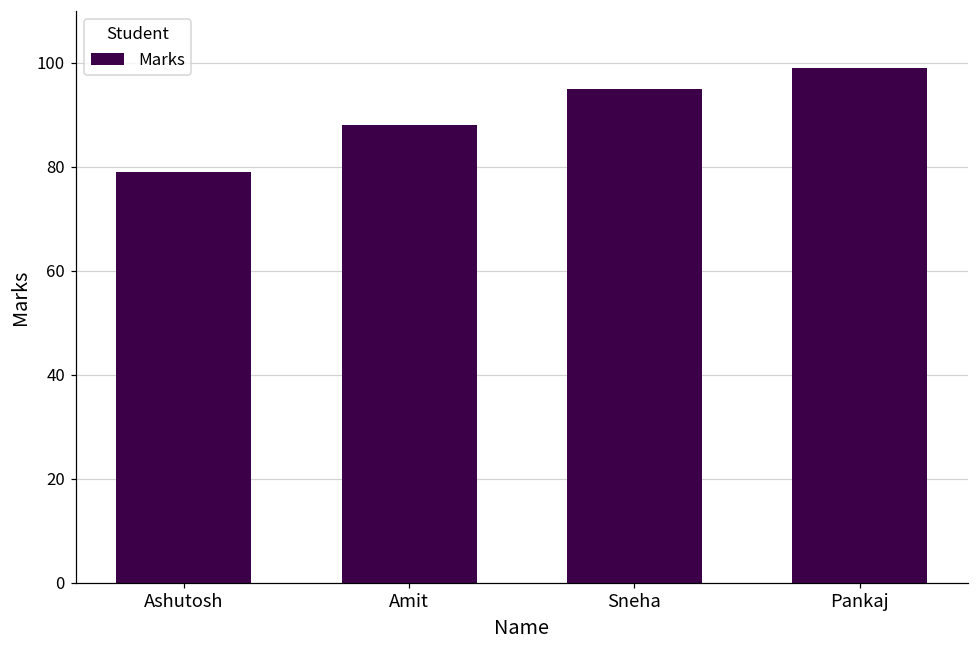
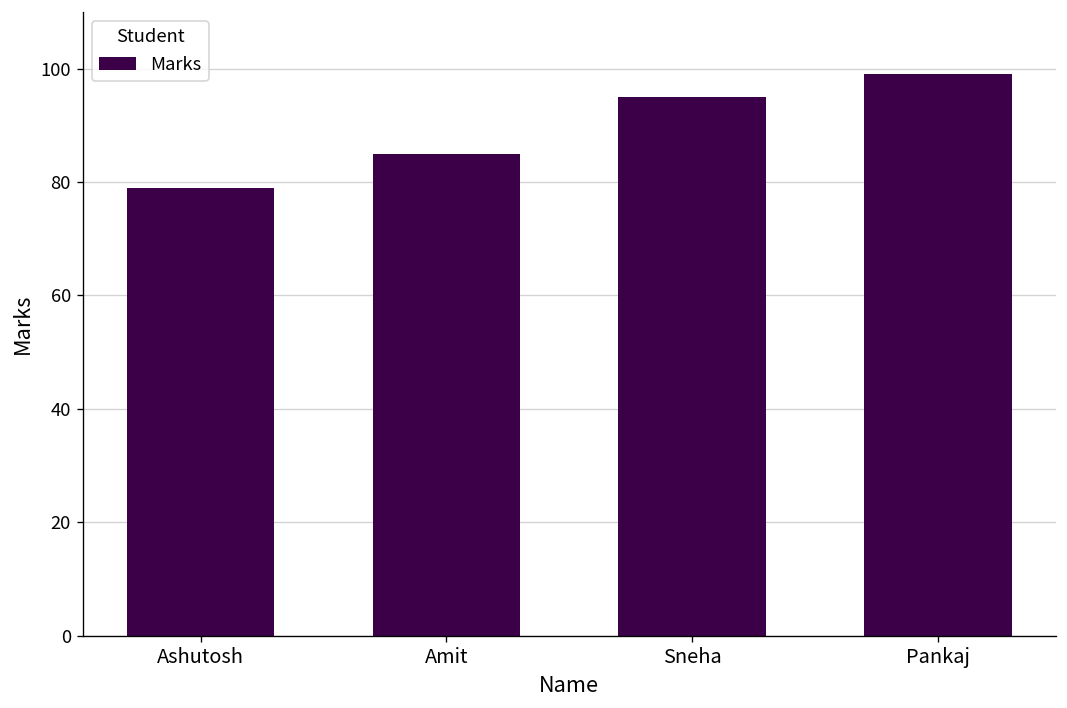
Amit: 88 -> 85
